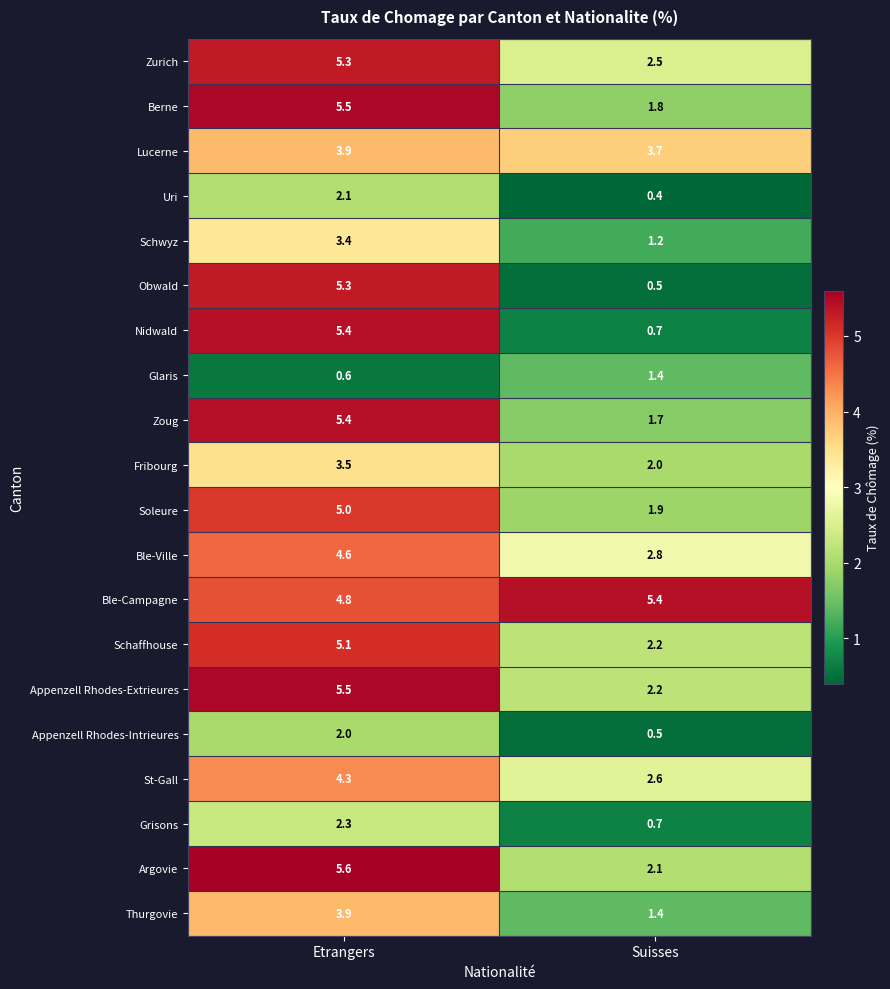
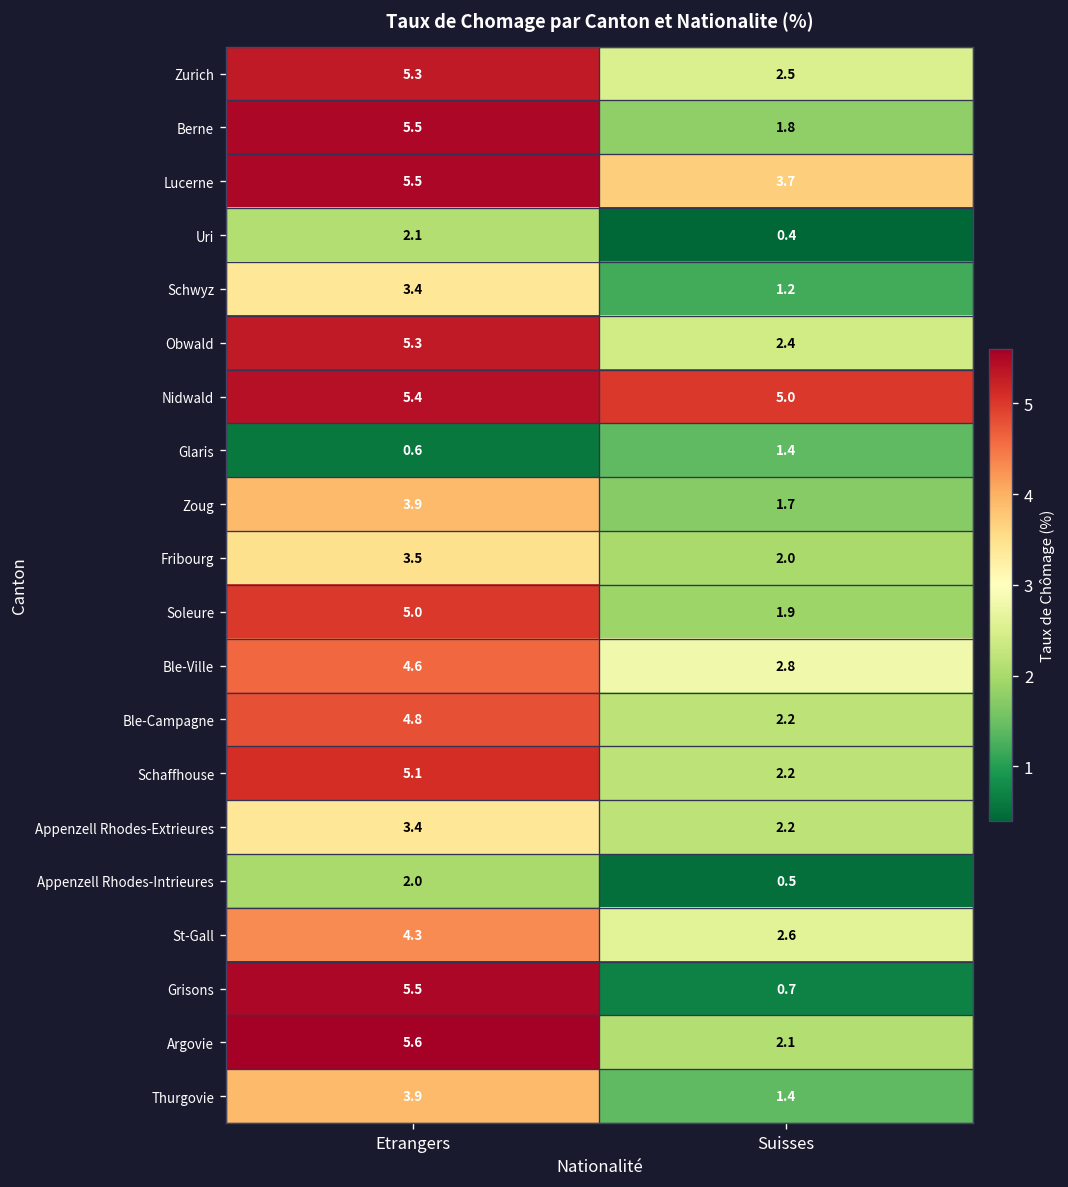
Lucerne, Etrangers: 3.9 -> 5.5
Obwald, Suisses: 0.5 -> 2.4
Nidwald, Suisses: 0.7 -> 5.0
Zoug, Etrangers: 5.4 -> 3.9
Ble-Campagne, Suisses: 5.4 -> 2.2
Appenzell Rhodes-Extrieures, Etrangers: 5.5 -> 3.4
Grisons, Etrangers: 2.3 -> 5.5
